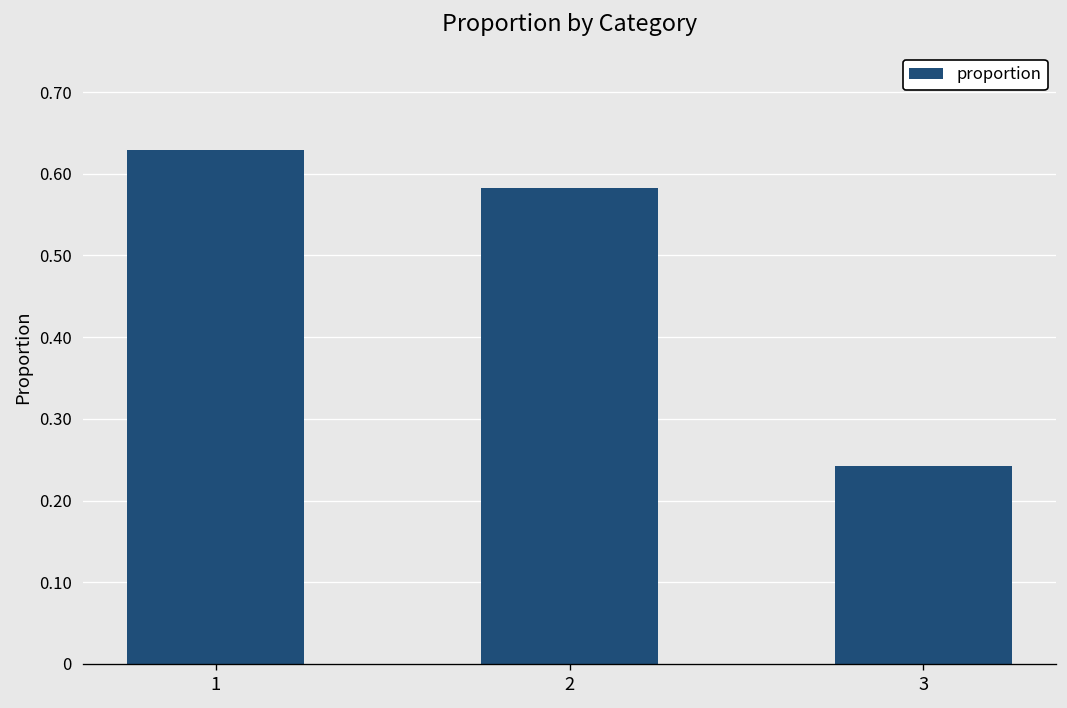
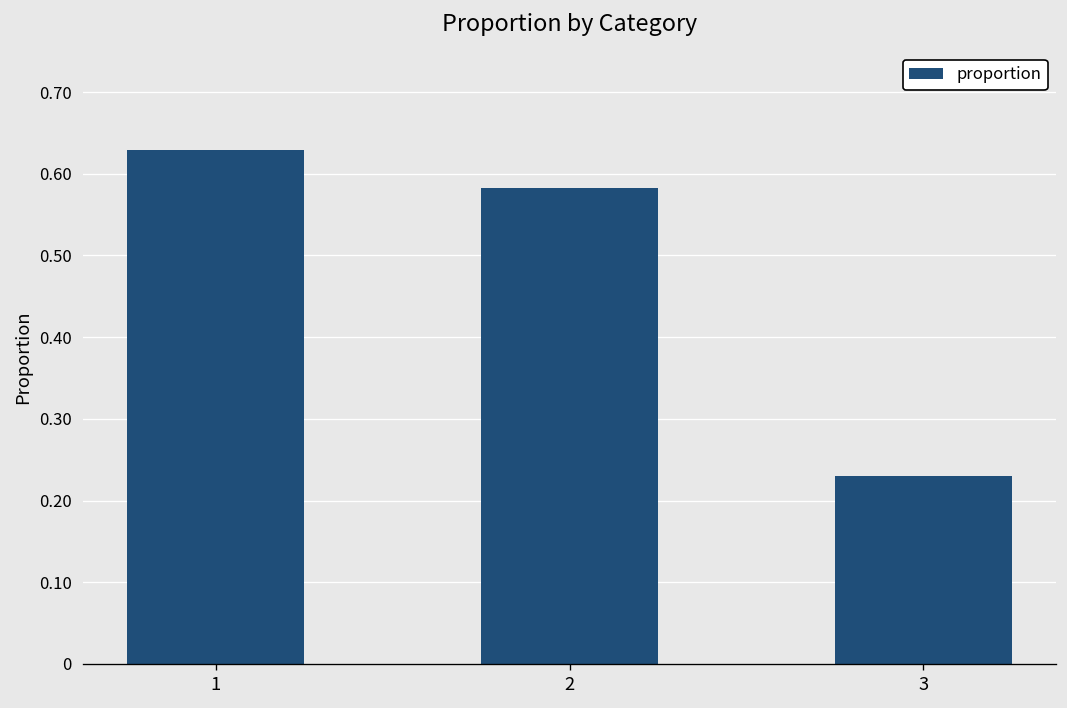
3: 0.24 -> 0.23
